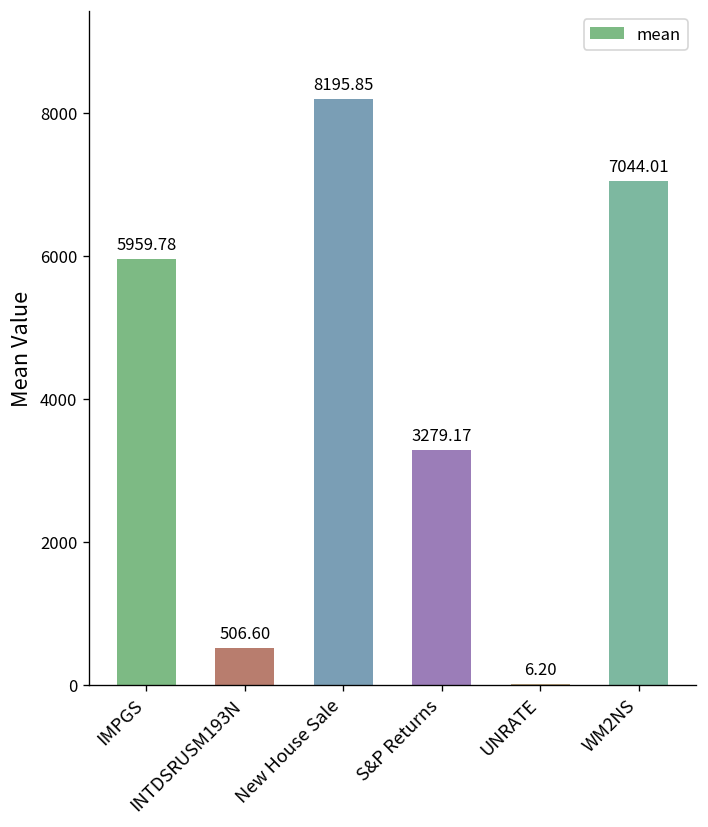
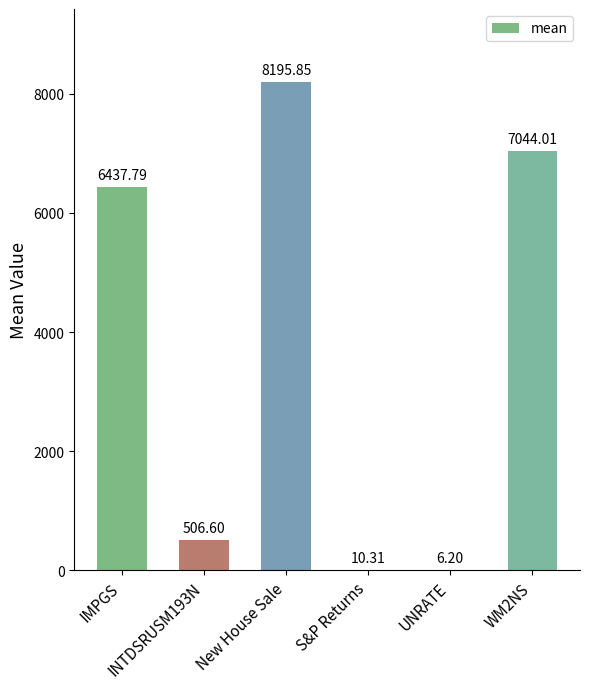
IMPGS: 5959.78 -> 6437.79
S&P Returns: 3279.17 -> 10.31
